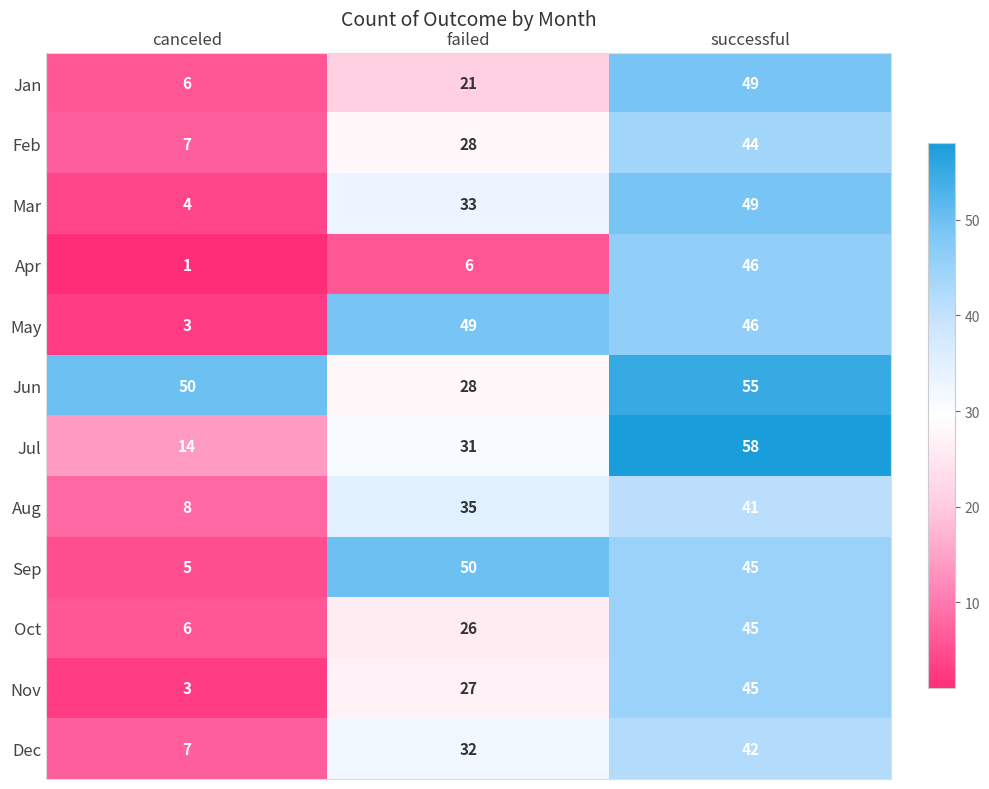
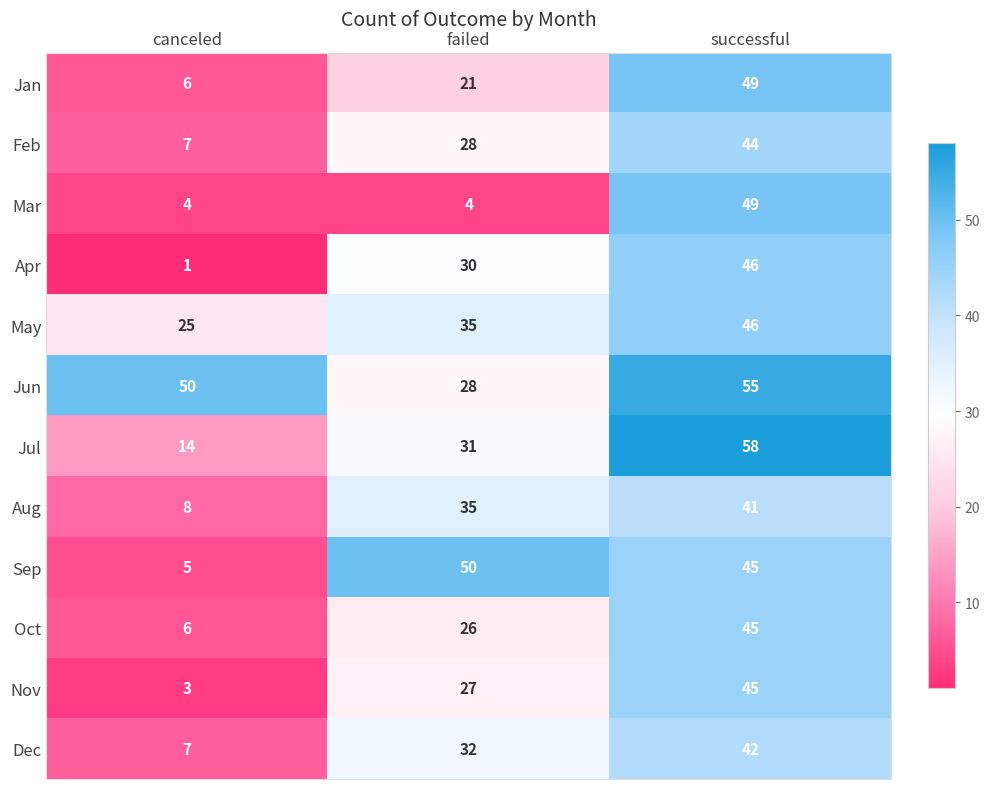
Mar, failed: 33 -> 4
Apr, failed: 6 -> 30
May, canceled: 3 -> 25
May, failed: 49 -> 35
